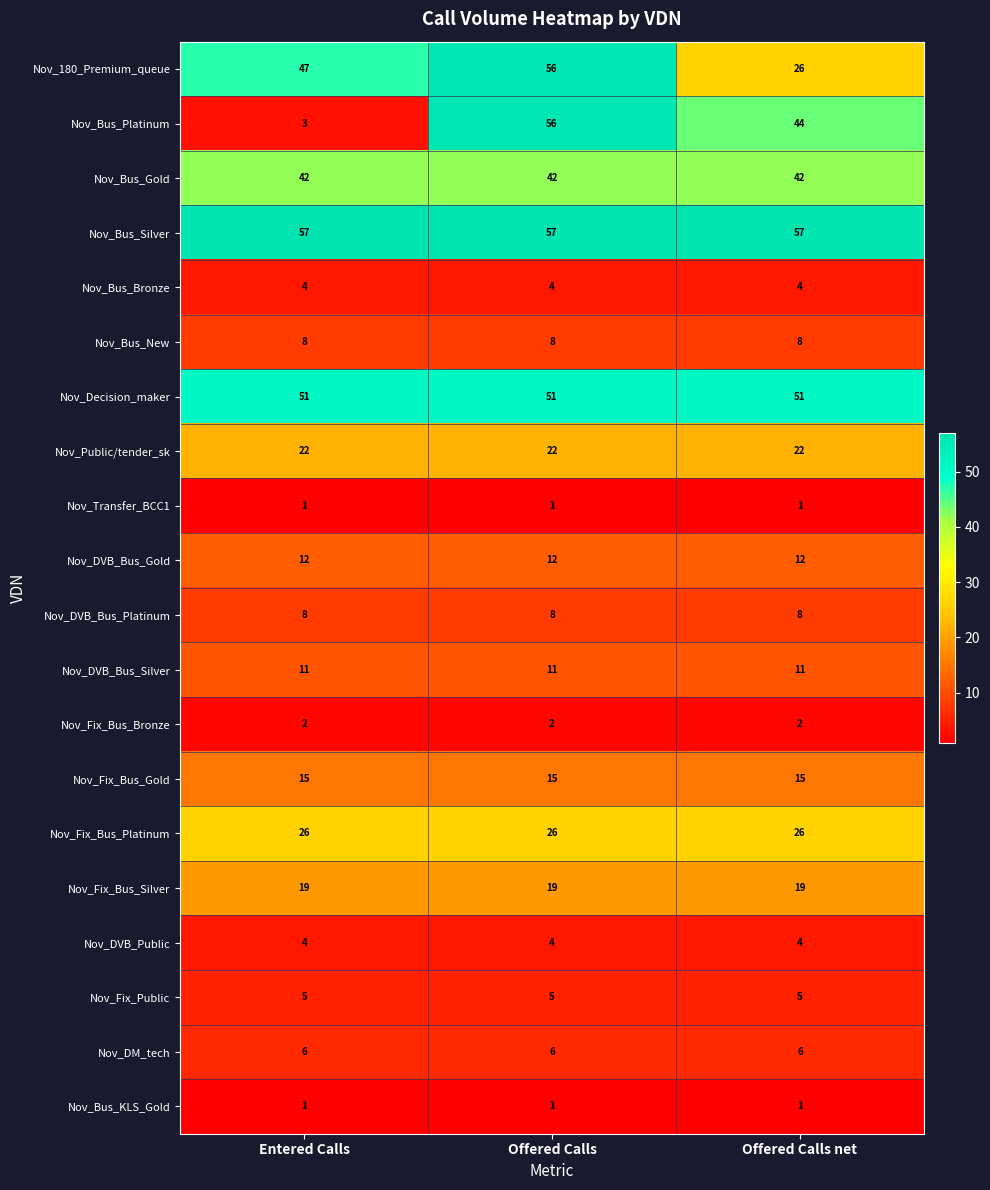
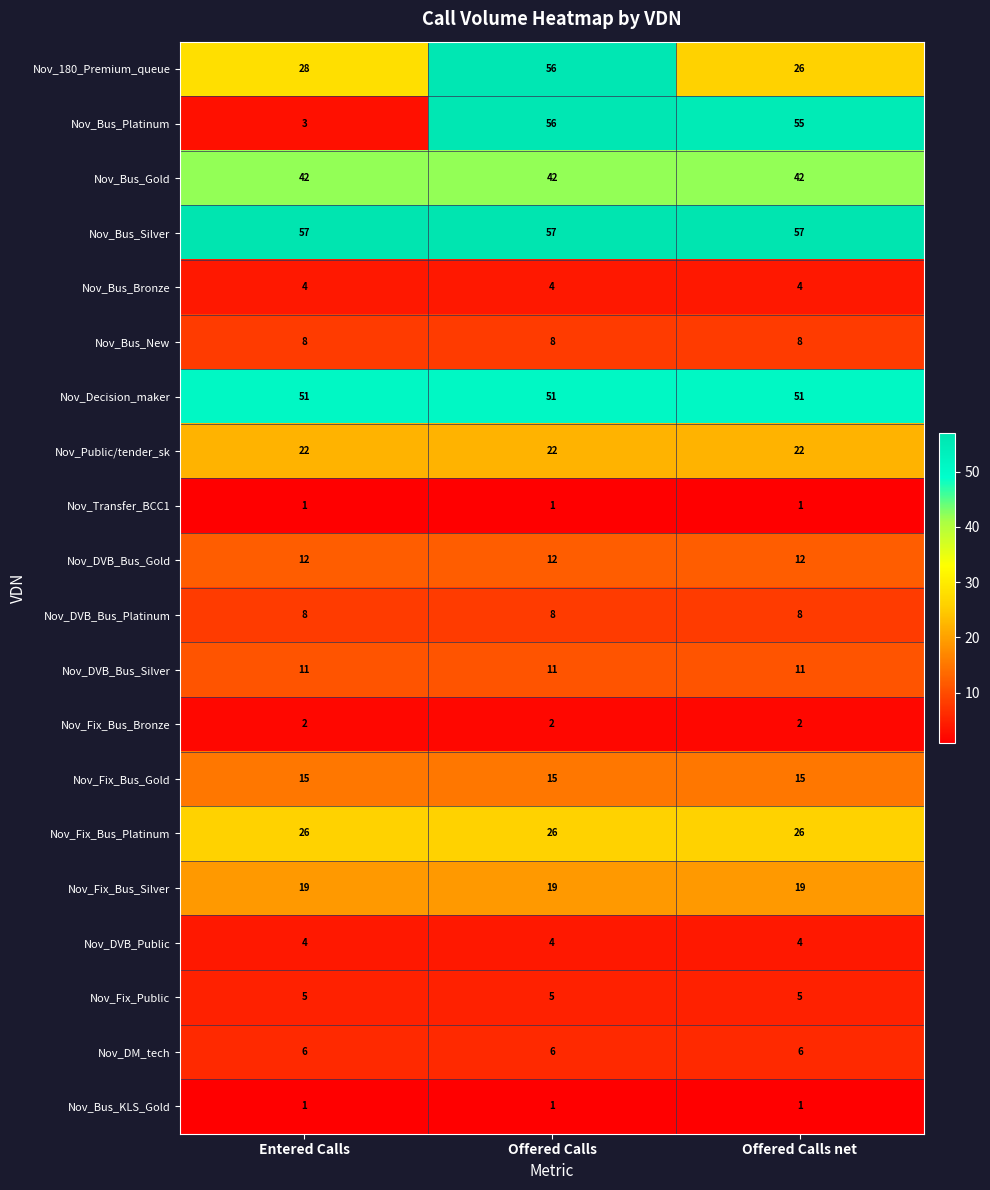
Nov_180_Premium_queue, Entered Calls: 47 -> 28
Nov_Bus_Platinum, Offered Calls net: 44 -> 55
